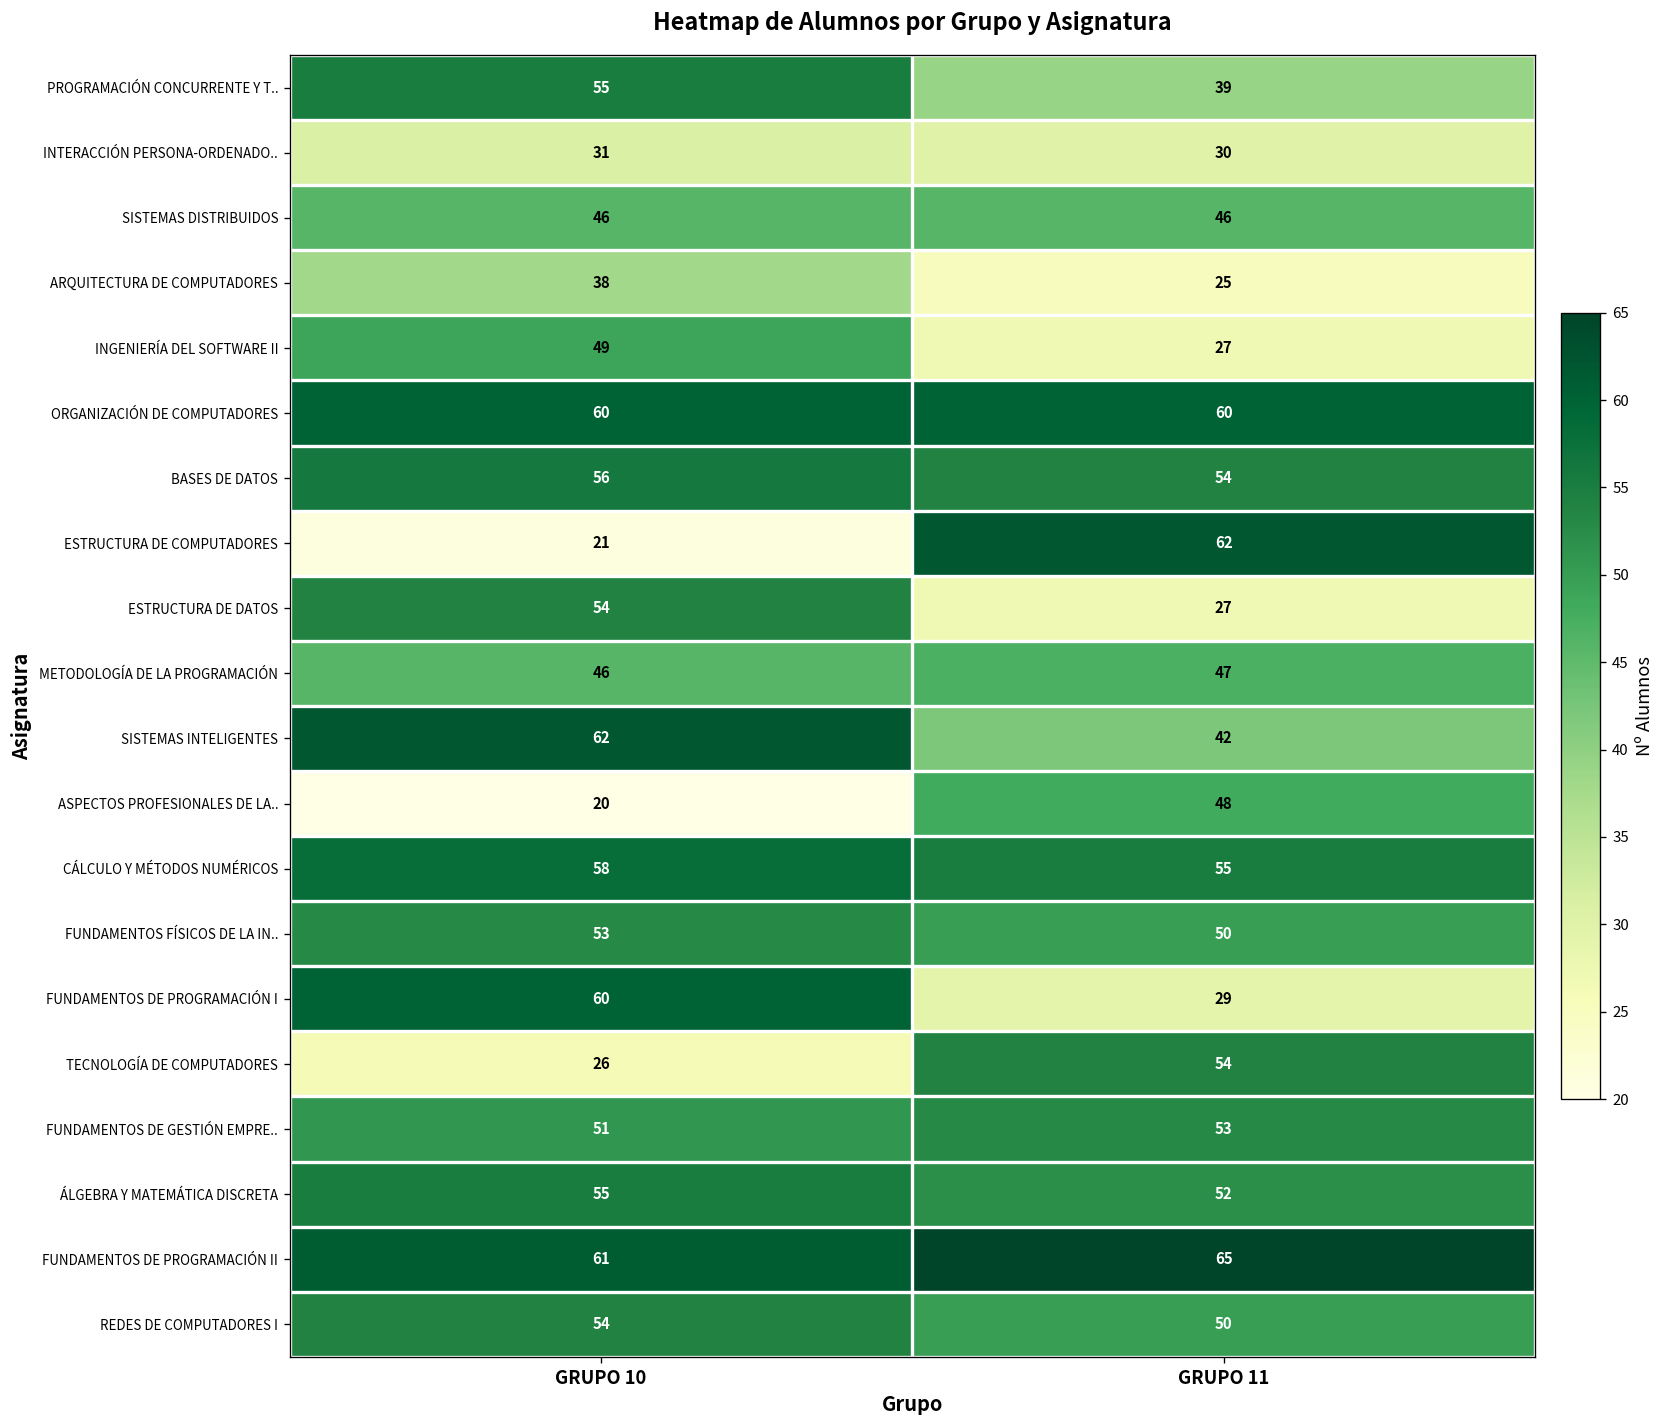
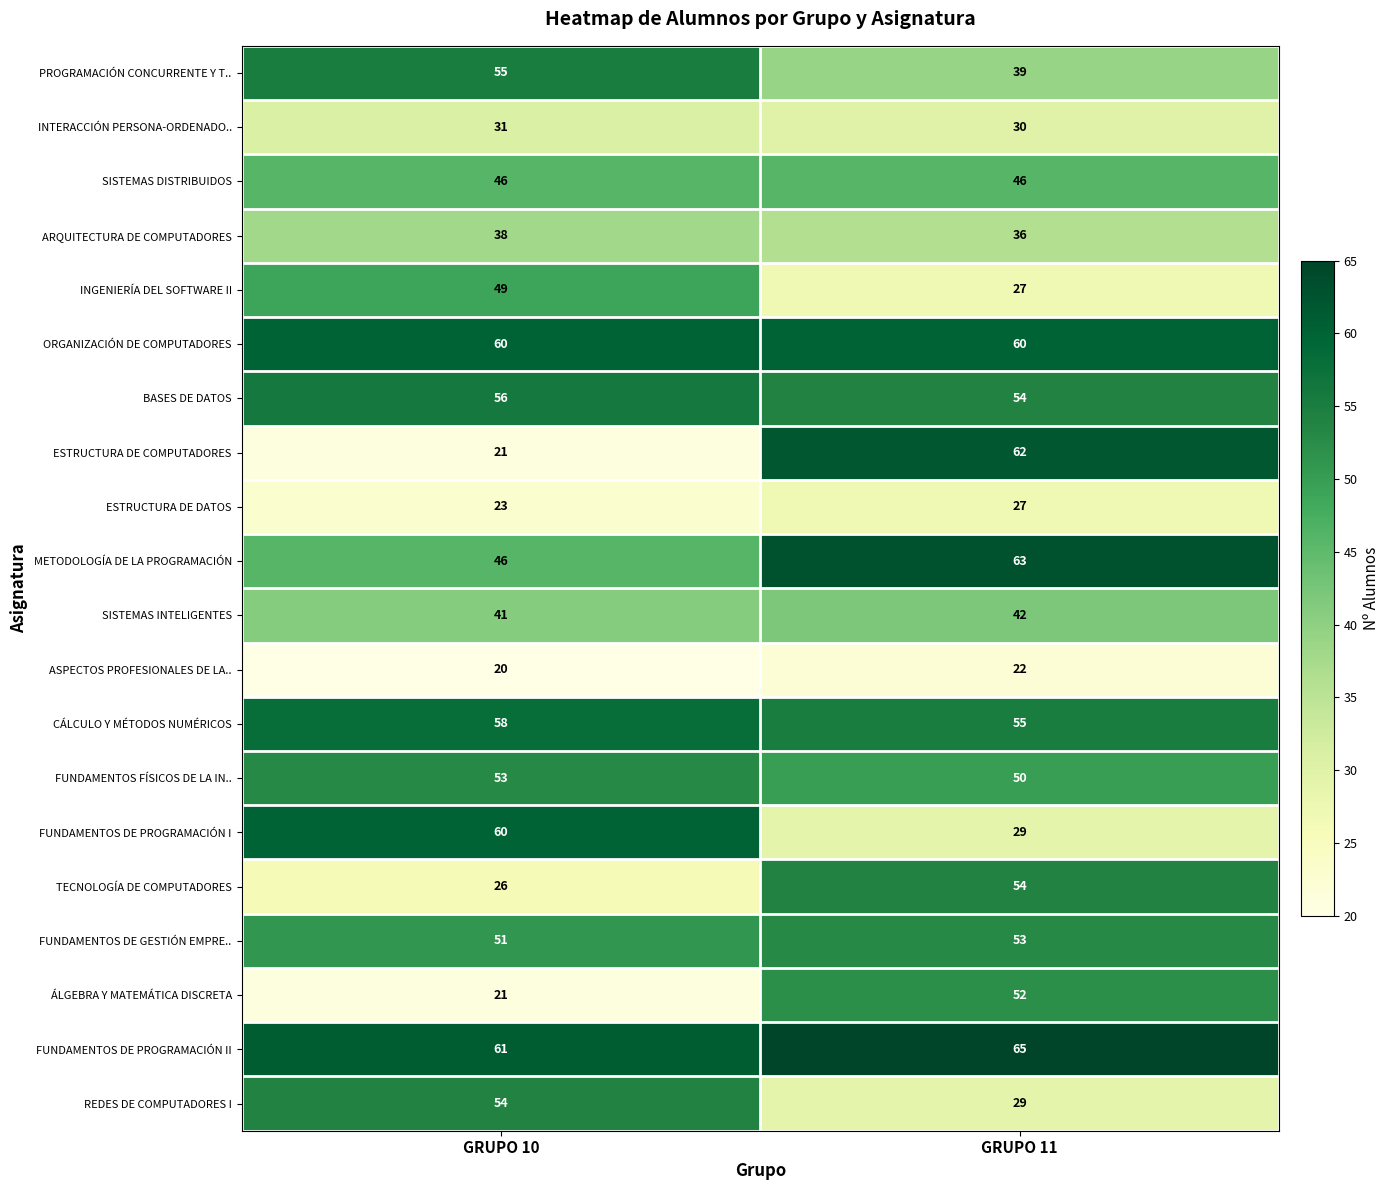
ARQUITECTURA DE COMPUTADORES, GRUPO 11: 25 -> 36
ESTRUCTURA DE DATOS, GRUPO 10: 54 -> 23
METODOLOGÍA DE LA PROGRAMACIÓN, GRUPO 11: 47 -> 63
SISTEMAS INTELIGENTES, GRUPO 10: 62 -> 41
ASPECTOS PROFESIONALES DE LA.., GRUPO 11: 48 -> 22
ÁLGEBRA Y MATEMÁTICA DISCRETA, GRUPO 10: 55 -> 21
REDES DE COMPUTADORES I, GRUPO 11: 50 -> 29
